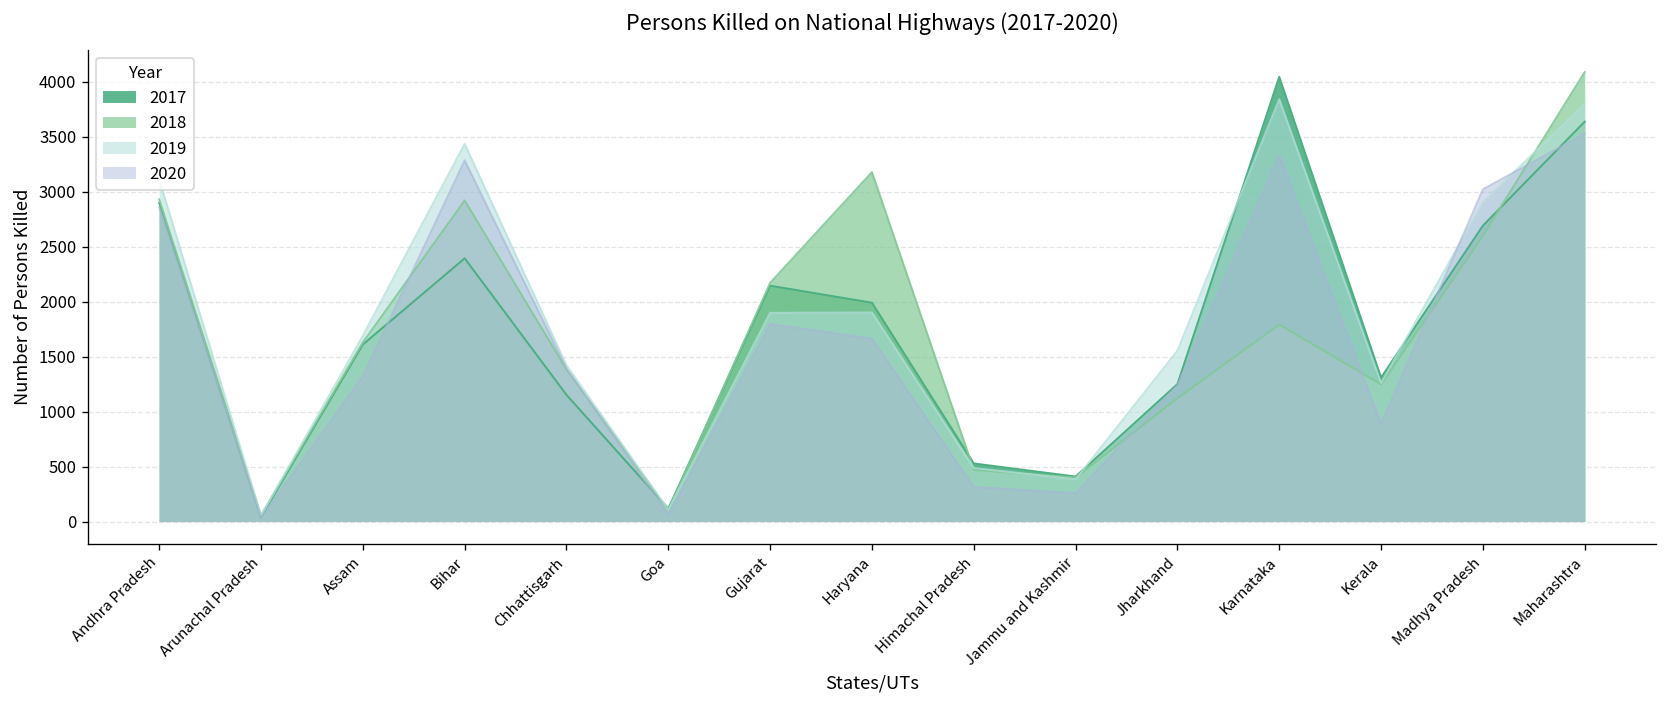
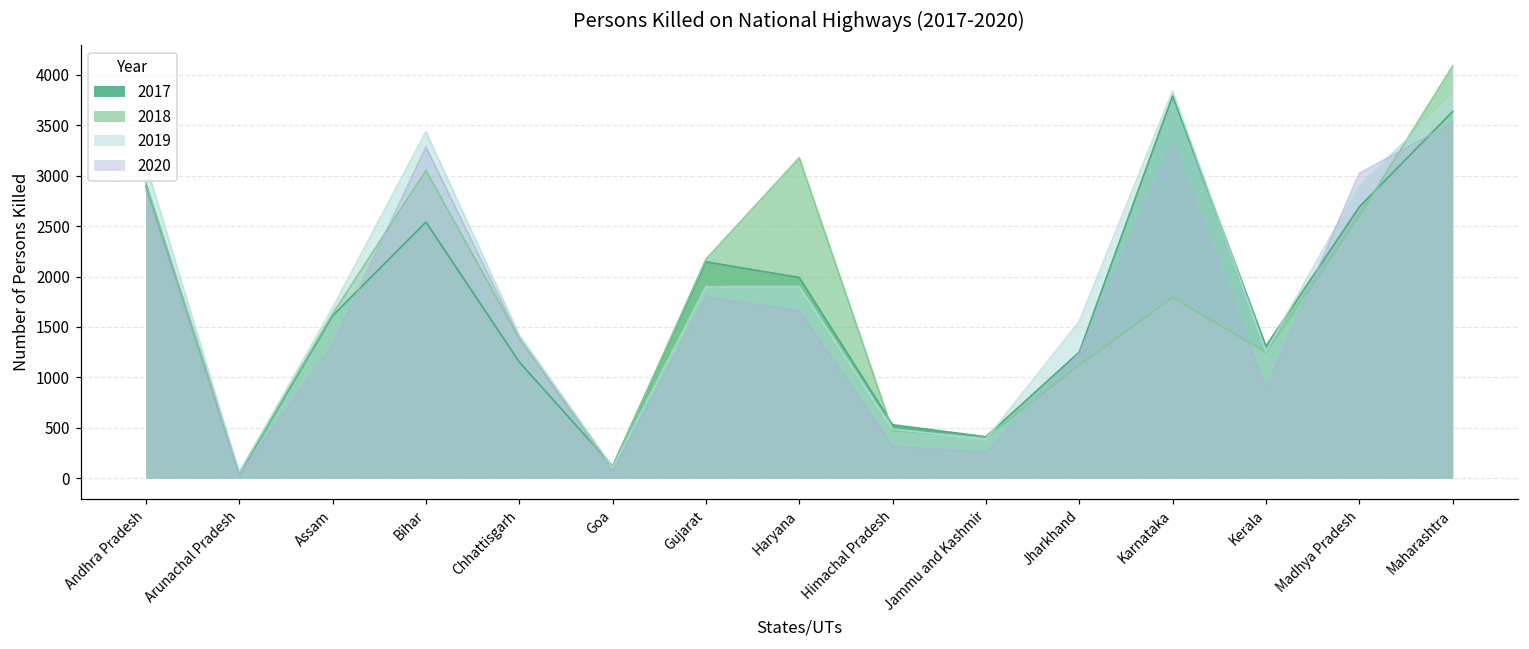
2017, Bihar: 2400 -> 2500
2018, Bihar: 2900 -> 3100
2017, Karnataka: 4000 -> 3800
